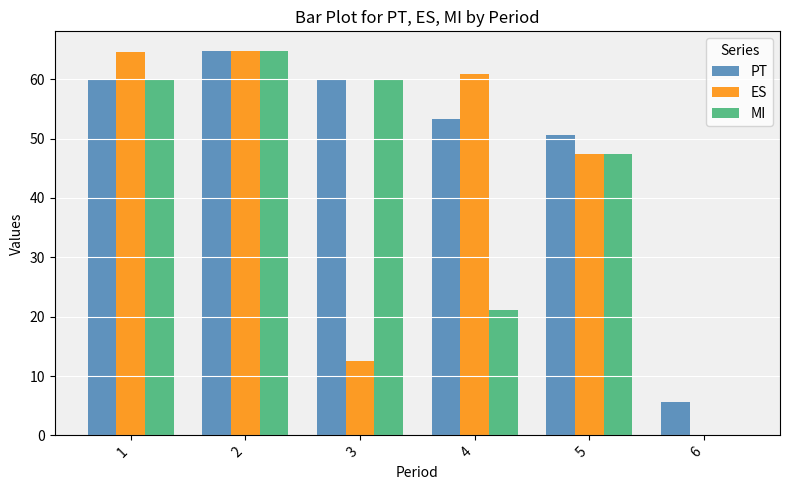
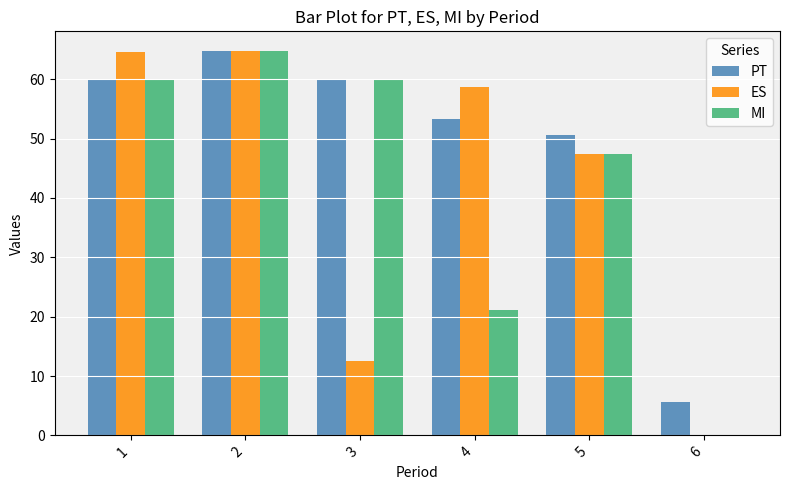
ES, 4: 61 -> 59
